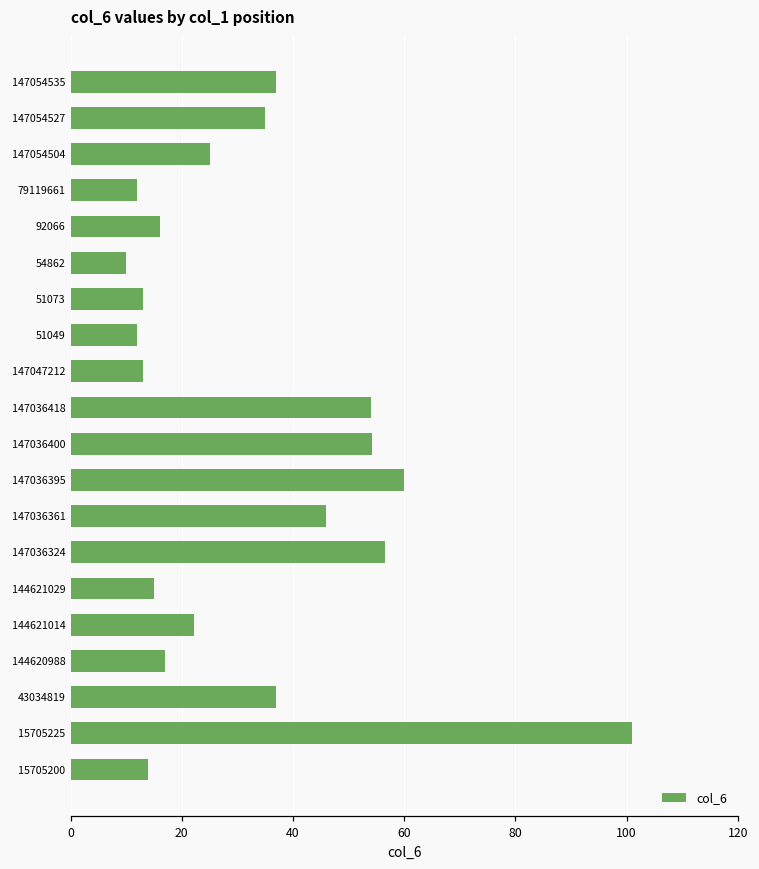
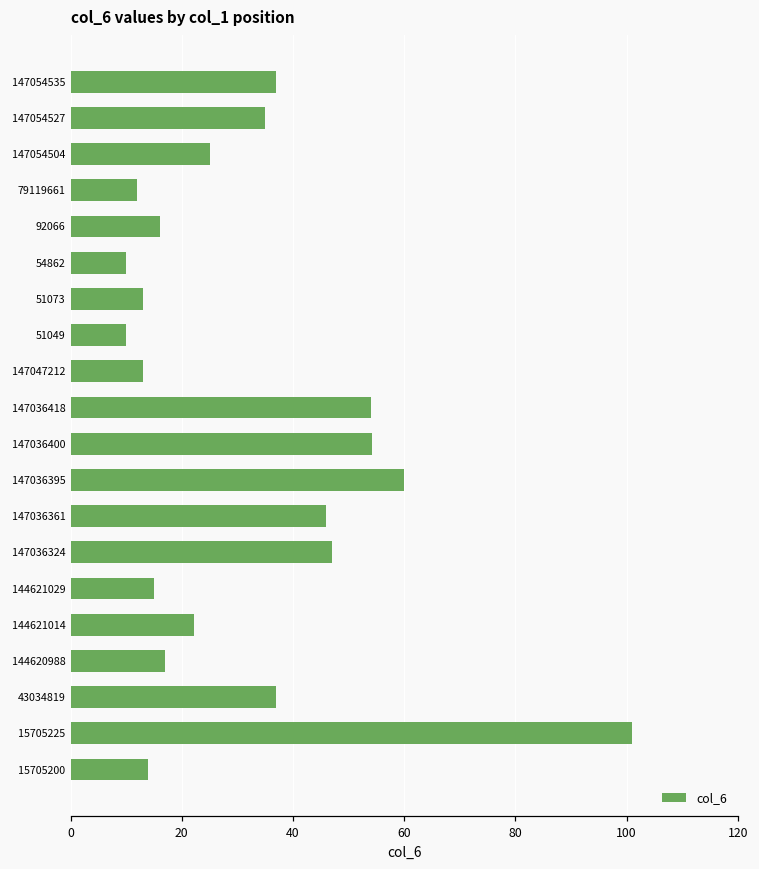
51049: 12 -> 10
147036324: 57 -> 47
